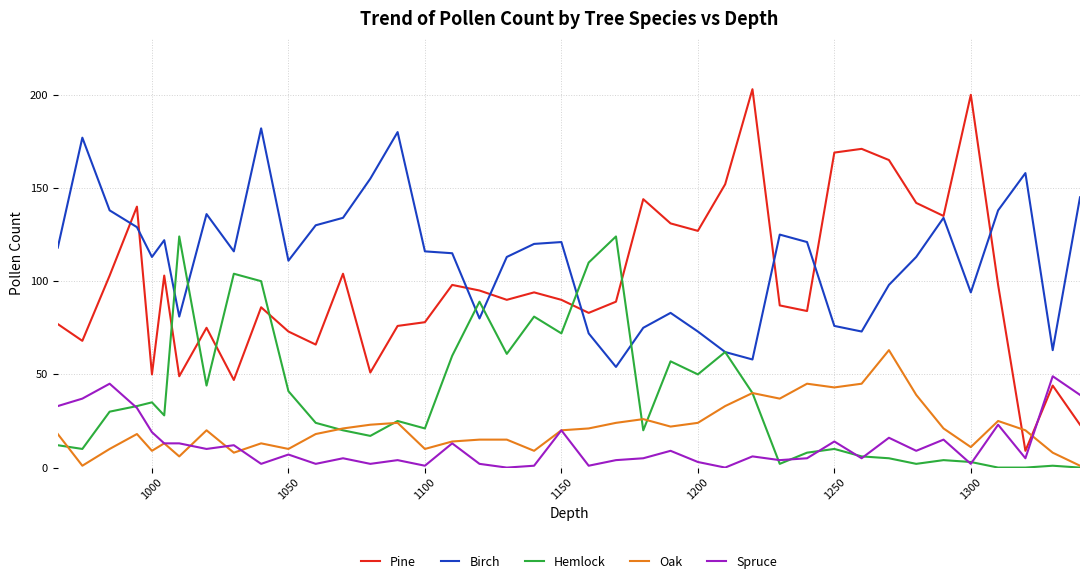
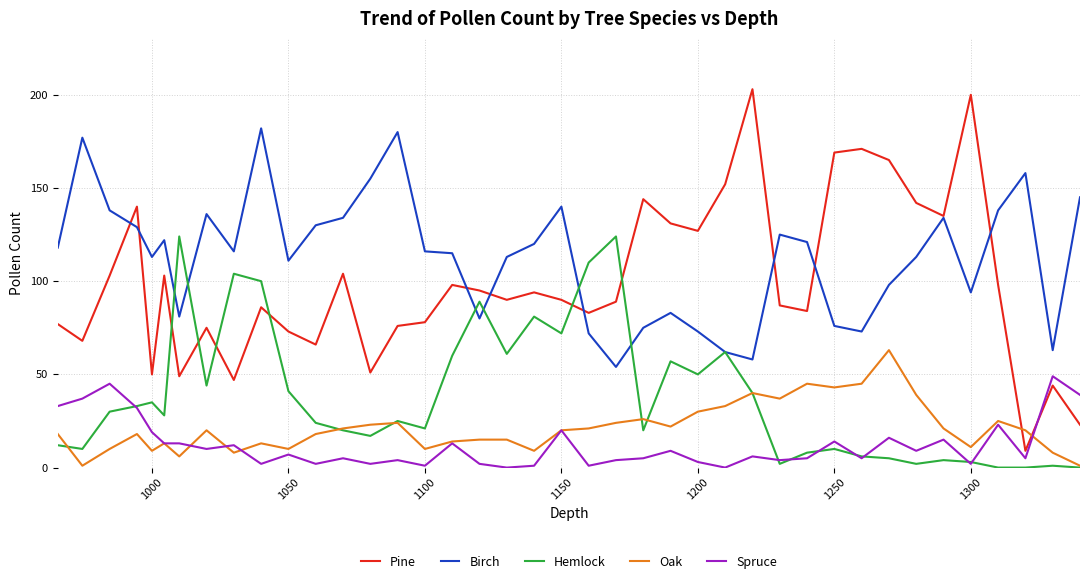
Birch, 1150: 121 -> 140
Oak, 1200: 24 -> 30
